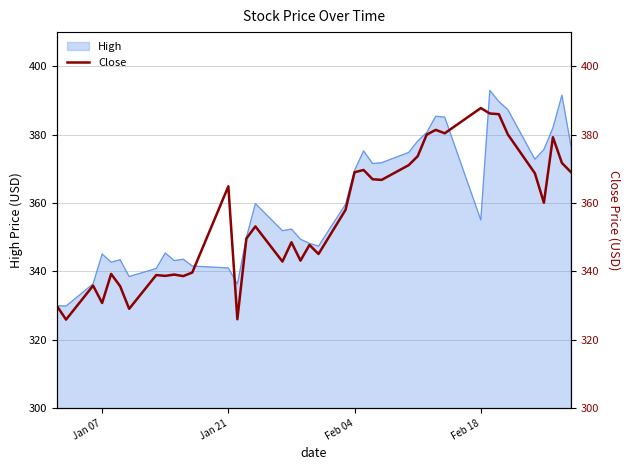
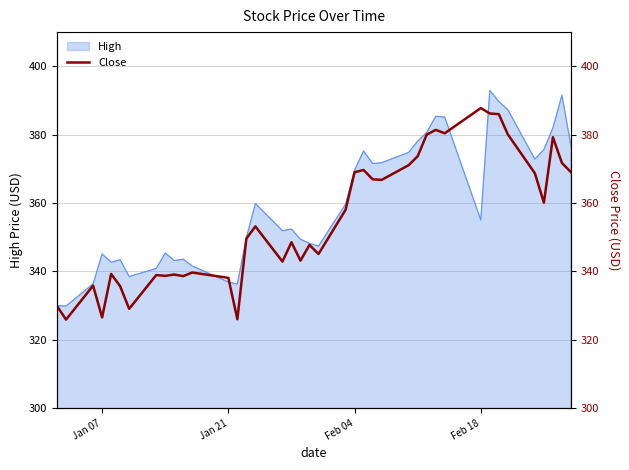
High, Jan 21: 341 -> 337
Close, Jan 07: 331 -> 327
Close, Jan 21: 365 -> 338
